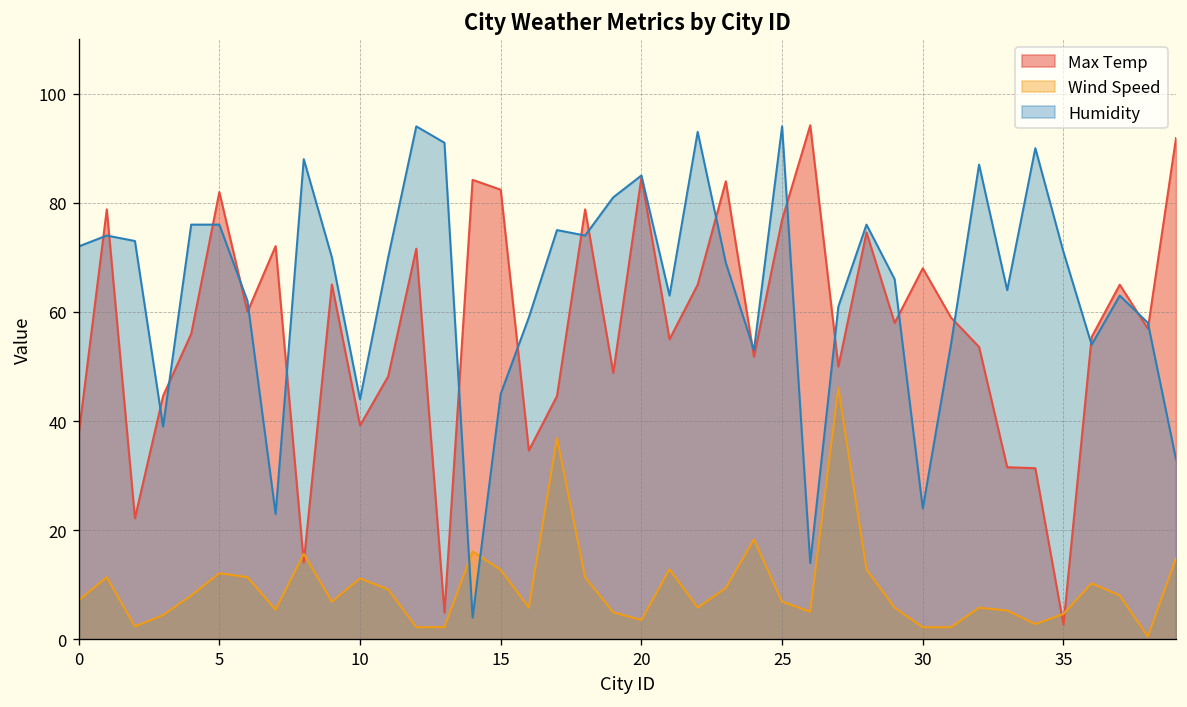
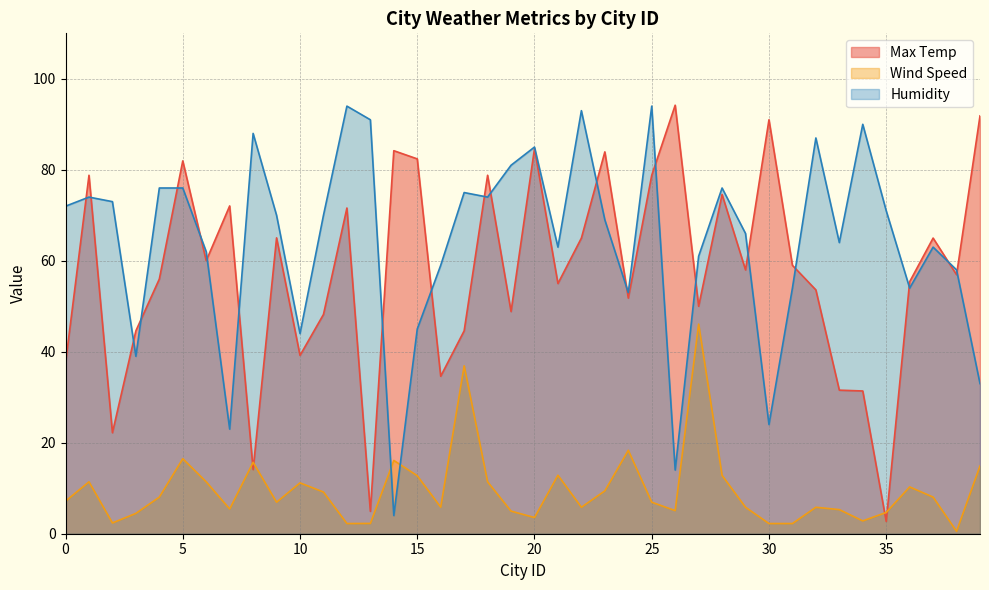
Wind Speed, 5: 12 -> 16
Max Temp, 25: 77 -> 79
Max Temp, 30: 68 -> 91
